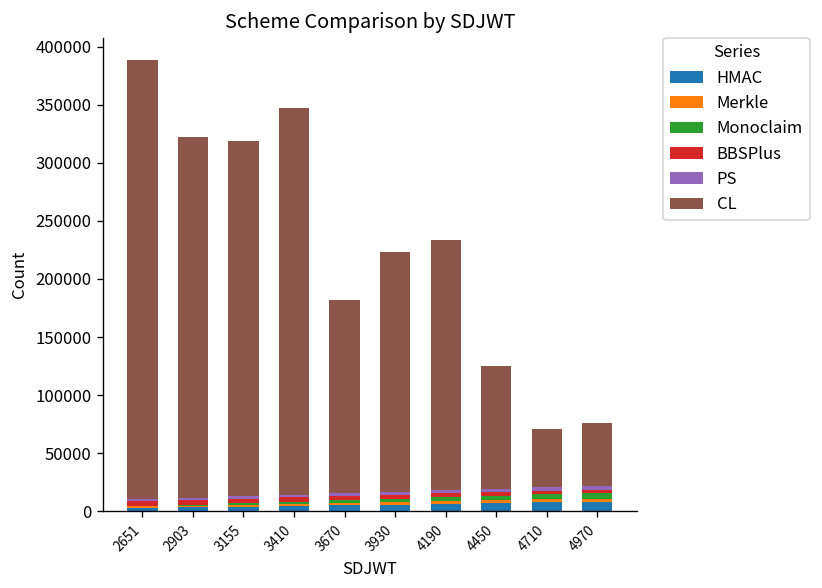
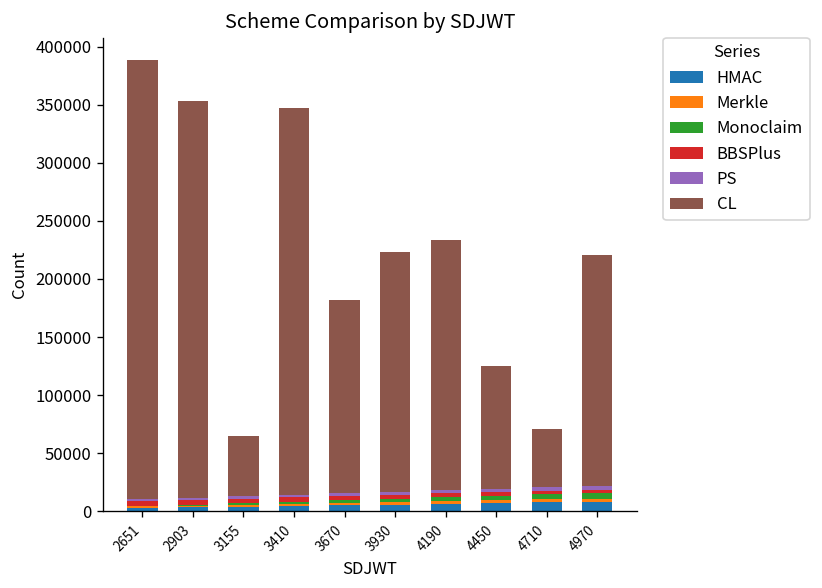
CL, 2903: 310000 -> 340000
CL, 3155: 310000 -> 50000
CL, 4970: 50000 -> 200000
